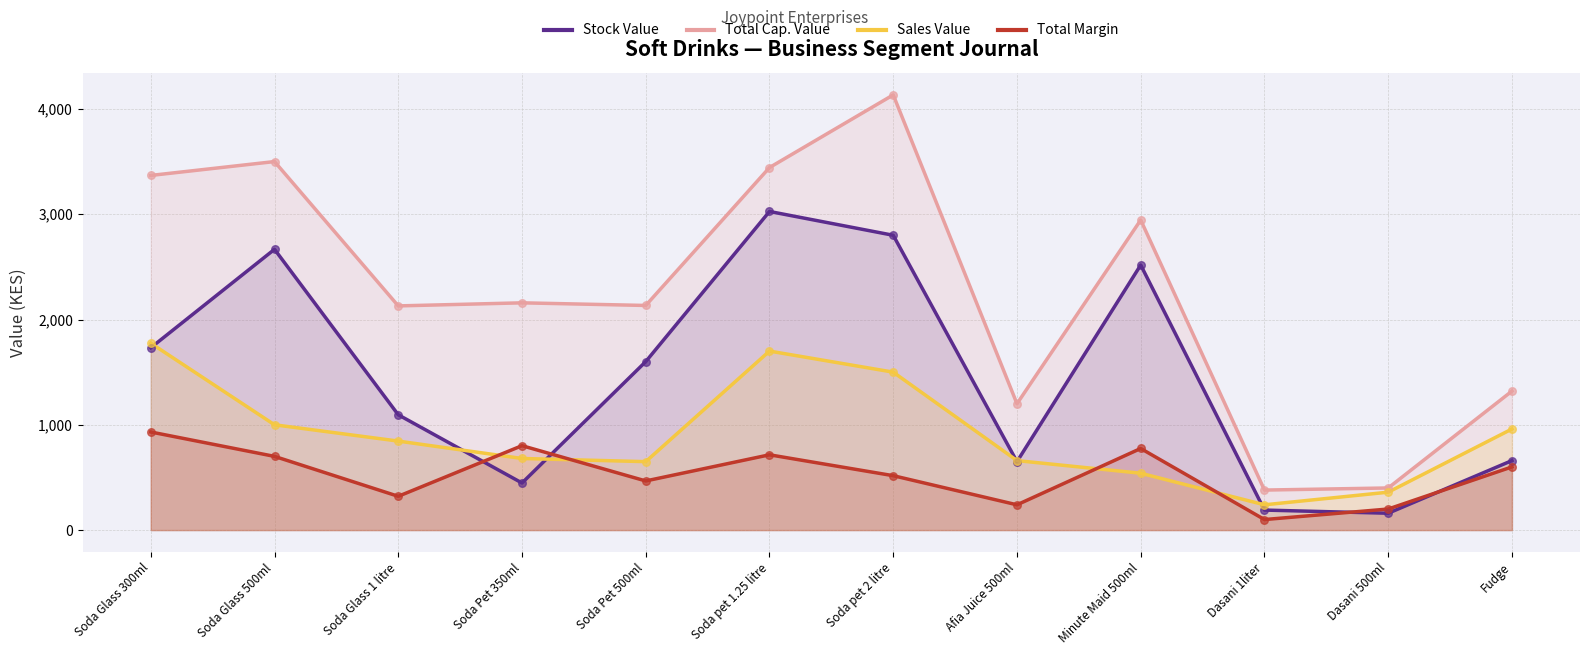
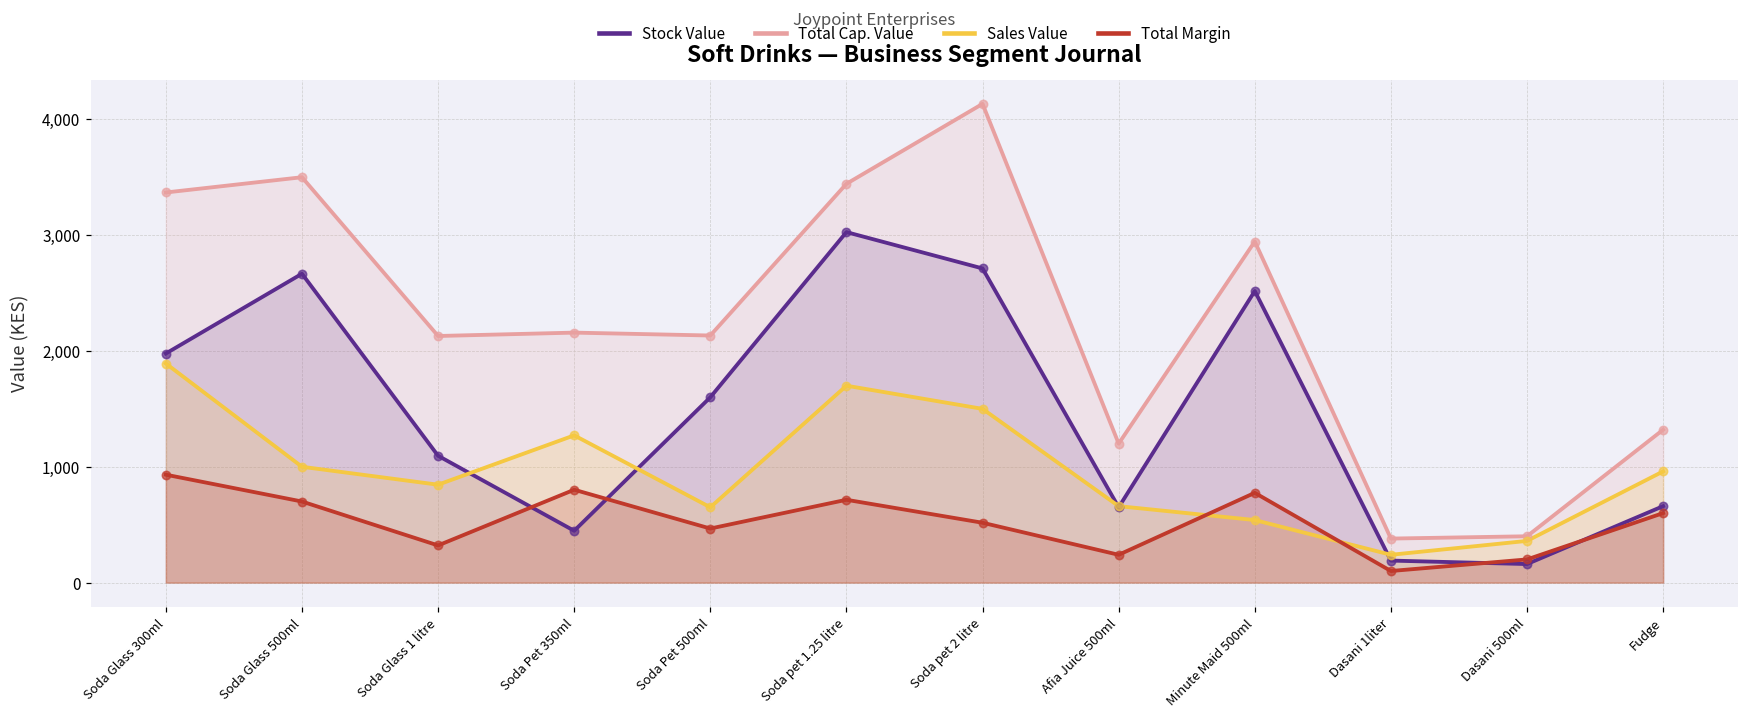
Stock Value, Soda Glass 300ml: 1,730 -> 1,980
Sales Value, Soda Glass 300ml: 1,780 -> 1,890
Sales Value, Soda Pet 350ml: 680 -> 1,270
Stock Value, Soda pet 2 litre: 2,800 -> 2,710
